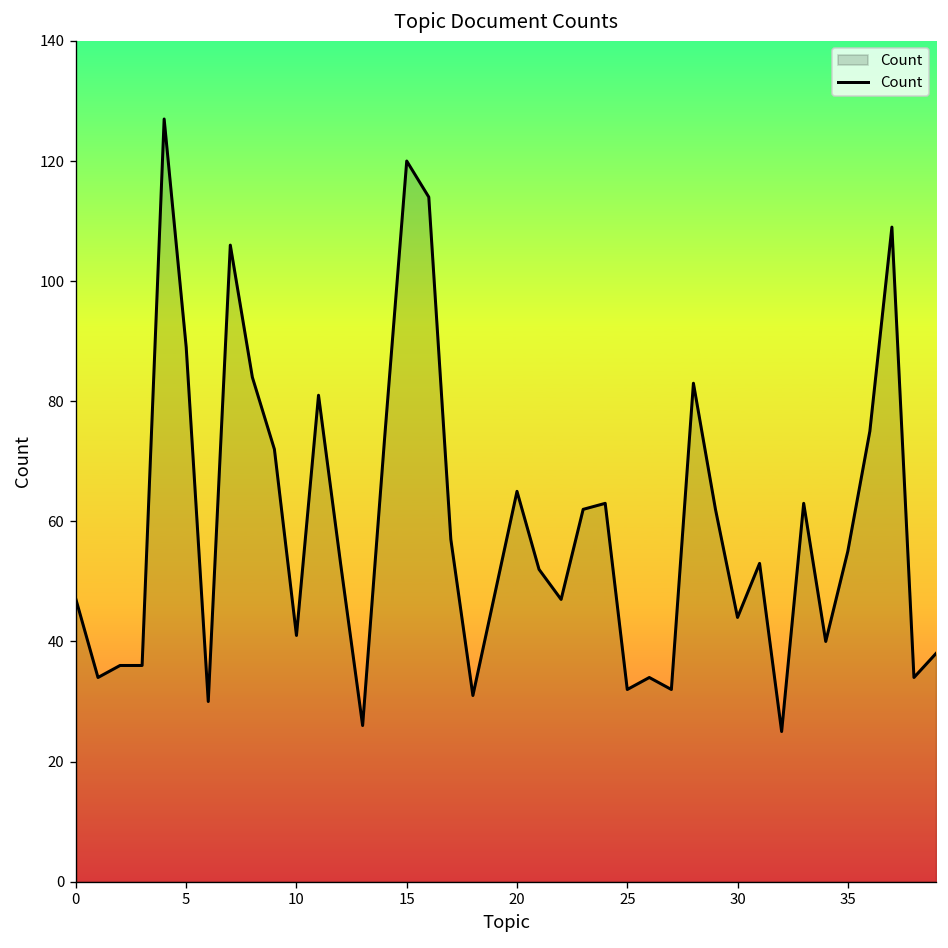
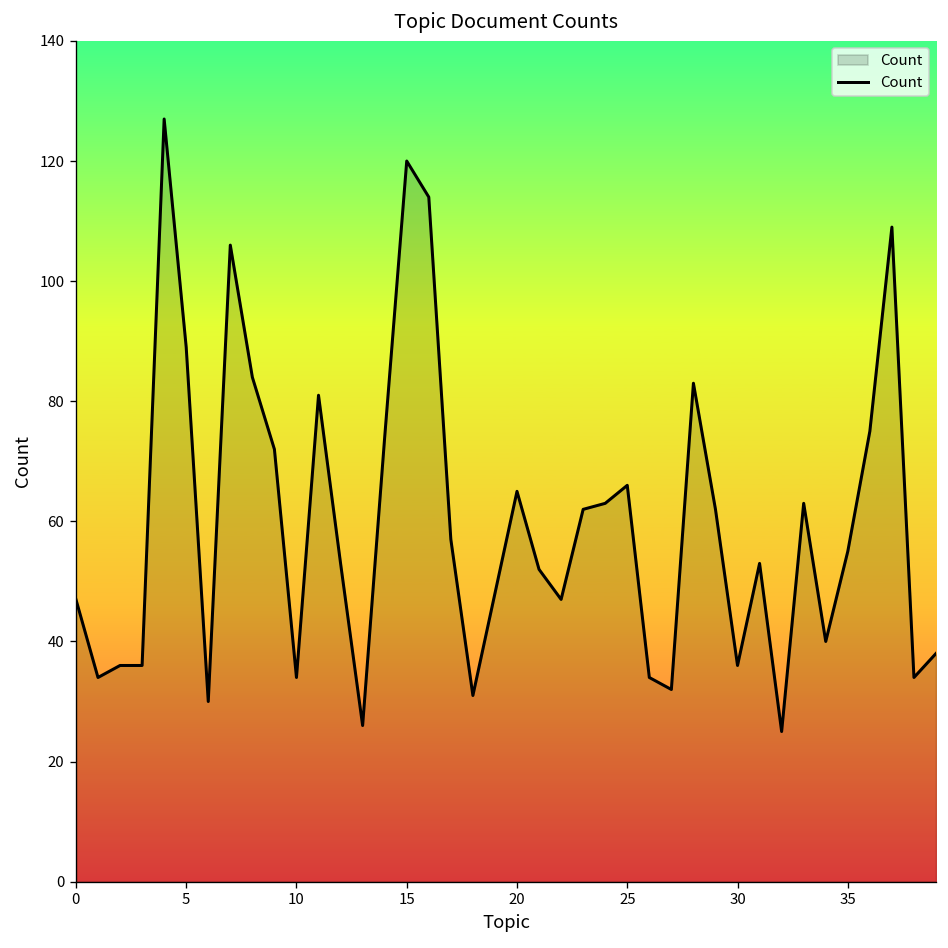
10: 41 -> 34
25: 32 -> 66
30: 44 -> 36
